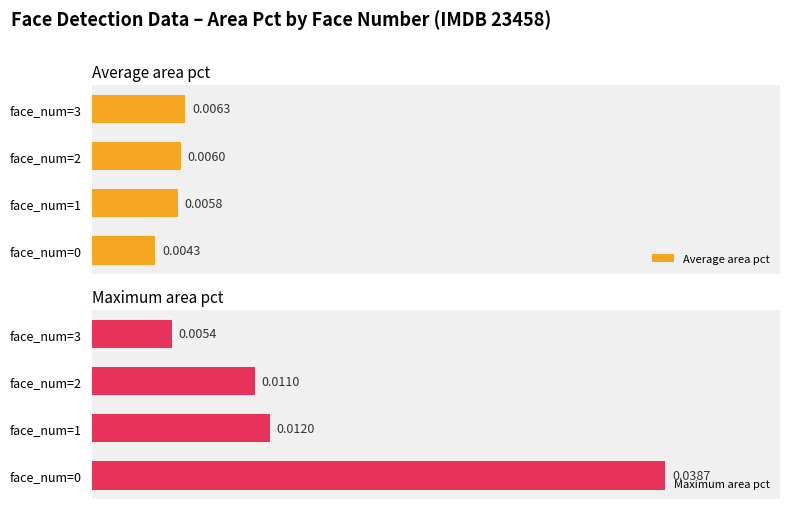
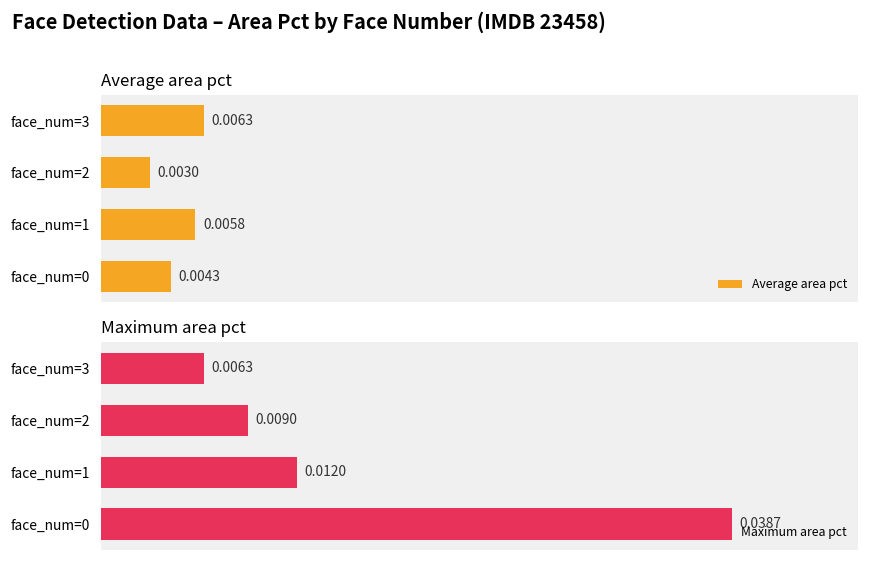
Average area pct, face_num=2: 0.0060 -> 0.0030
Maximum area pct, face_num=3: 0.0054 -> 0.0063
Maximum area pct, face_num=2: 0.0110 -> 0.0090
